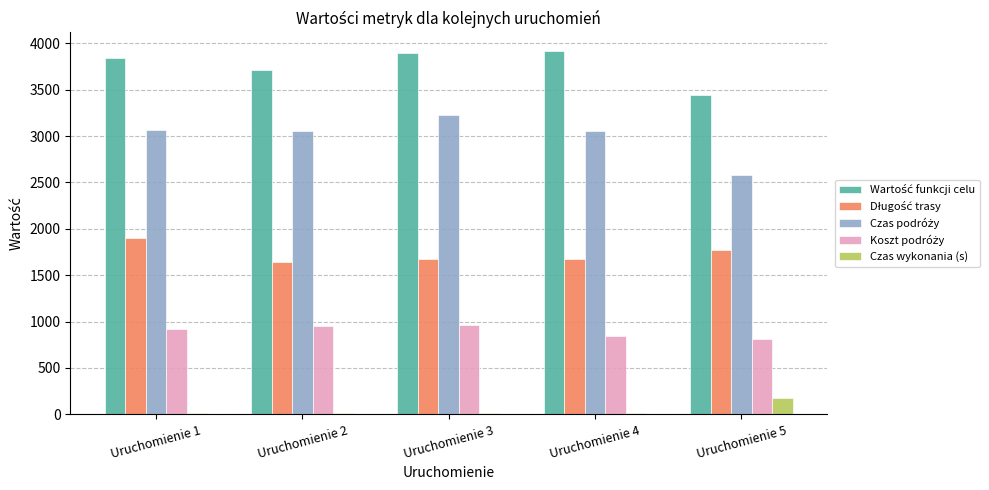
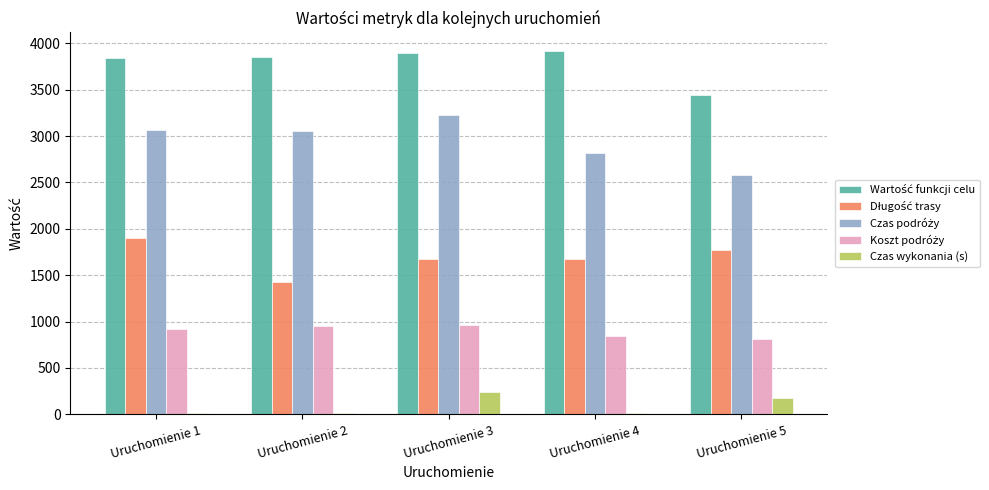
Wartość funkcji celu, Uruchomienie 2: 3700 -> 3900
Długość trasy, Uruchomienie 2: 1600 -> 1400
Czas wykonania (s), Uruchomienie 3: 0 -> 200
Czas podróży, Uruchomienie 4: 3100 -> 2800
